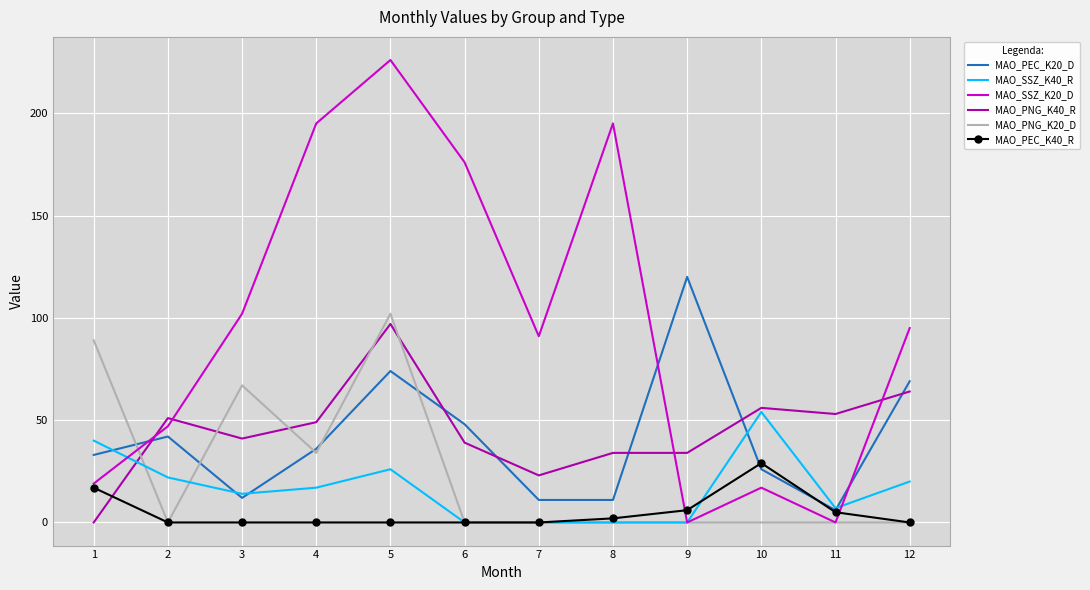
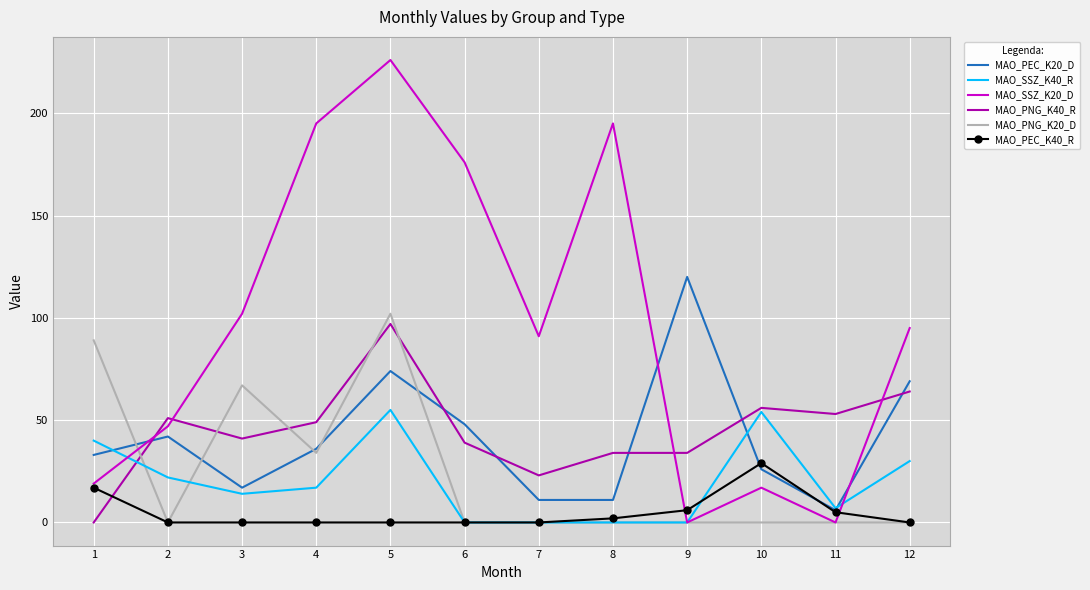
MAO_PEC_K20_D, 3: 12 -> 17
MAO_SSZ_K40_R, 5: 26 -> 55
MAO_SSZ_K40_R, 12: 20 -> 30
